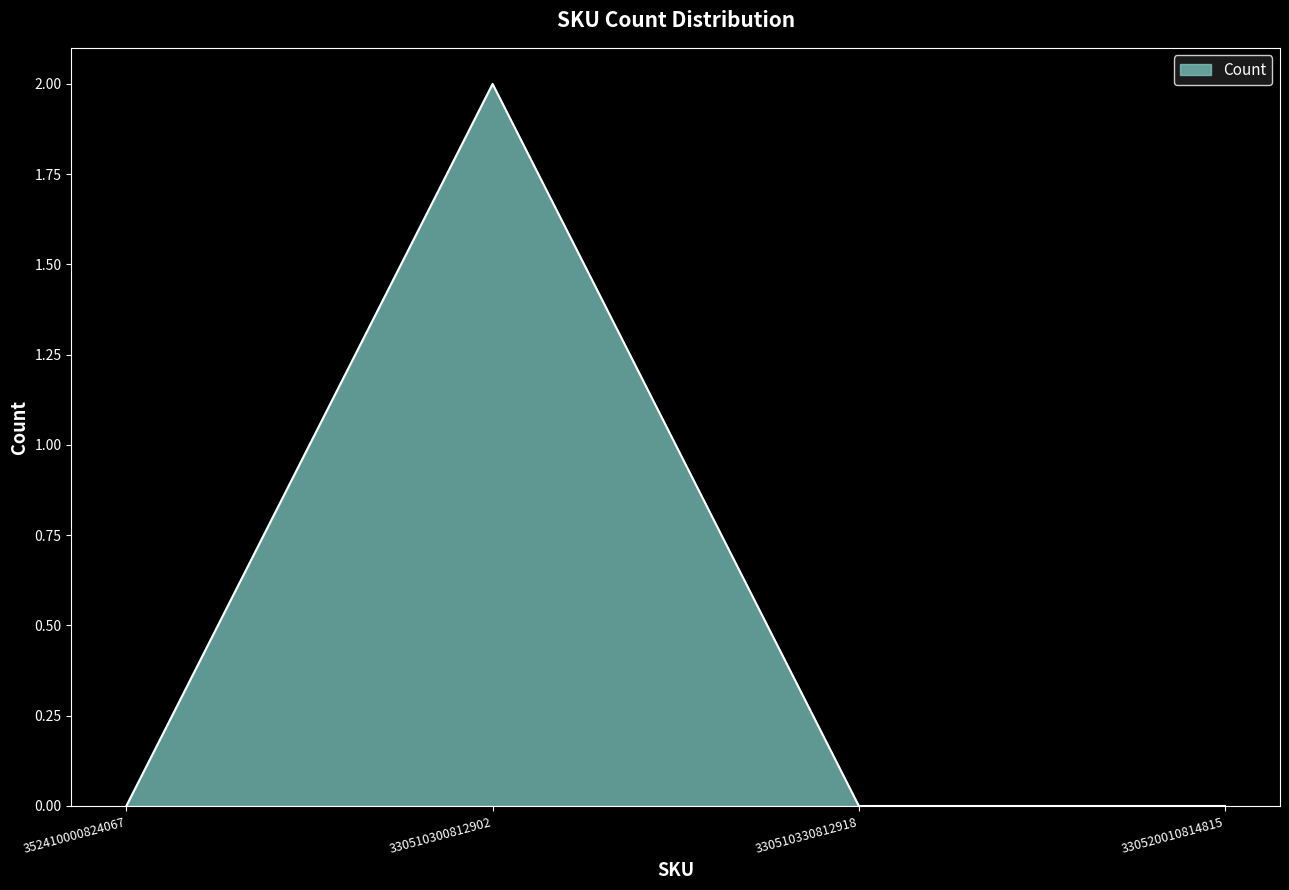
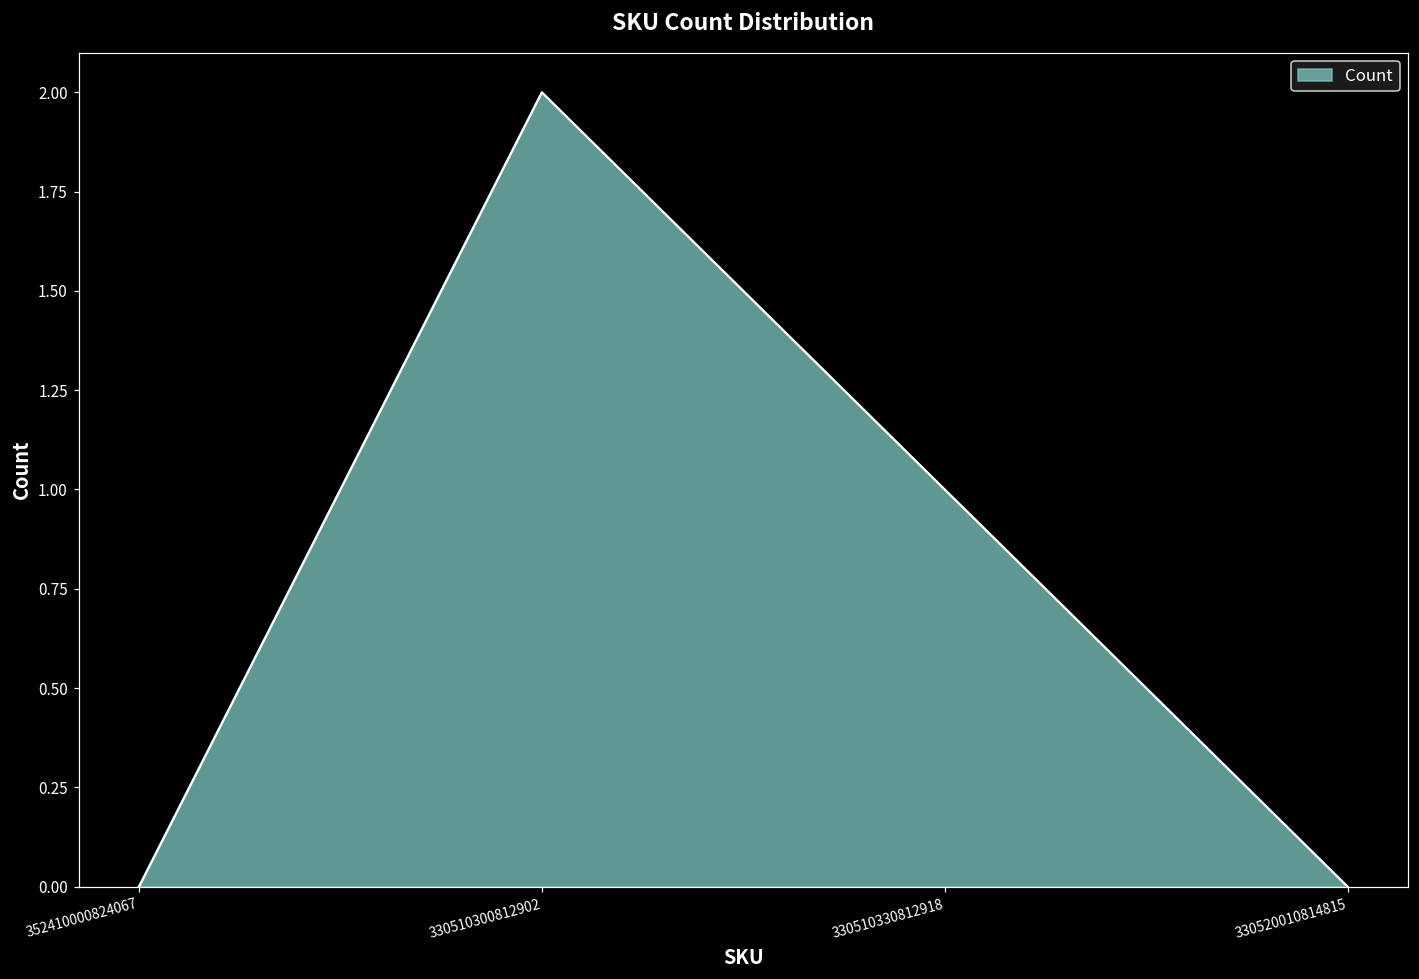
330510330812918: 0 -> 1
